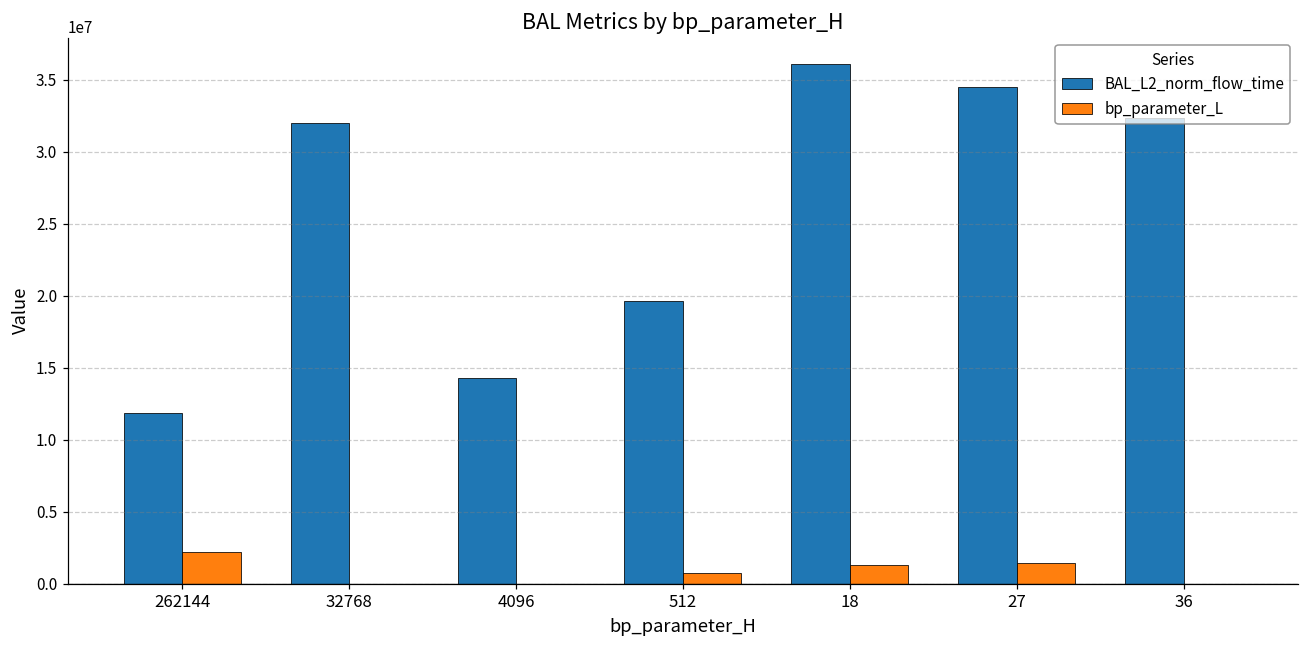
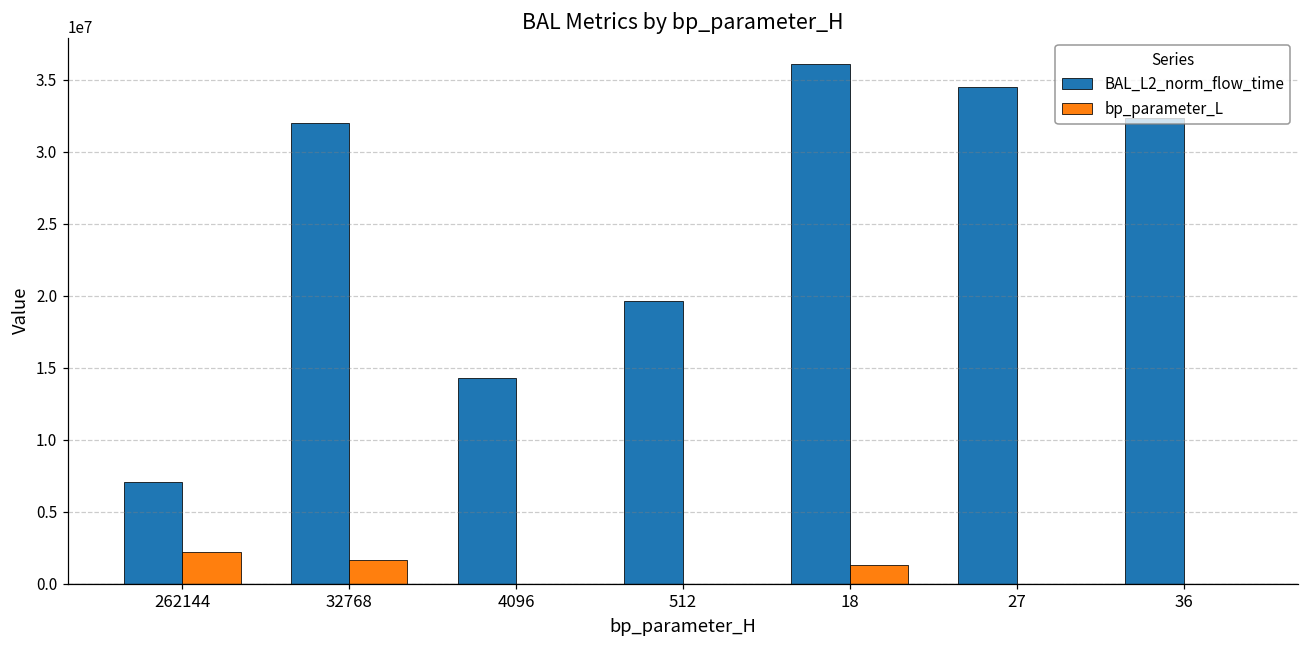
BAL_L2_norm_flow_time, 262144: 11900000 -> 7000000
bp_parameter_L, 32768: 0 -> 1700000
bp_parameter_L, 512: 800000 -> 0
bp_parameter_L, 27: 1500000 -> 0
